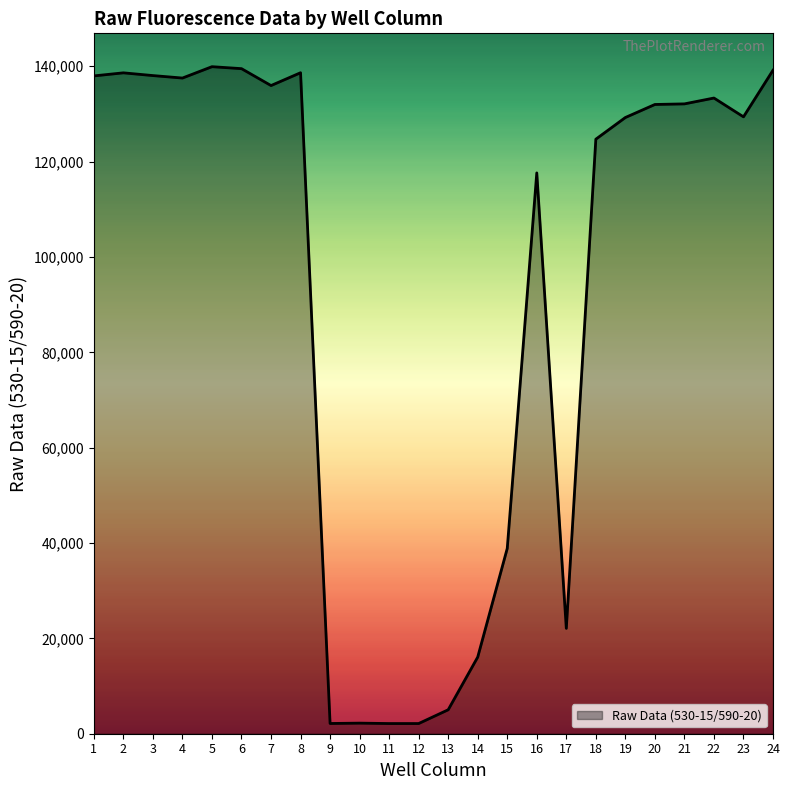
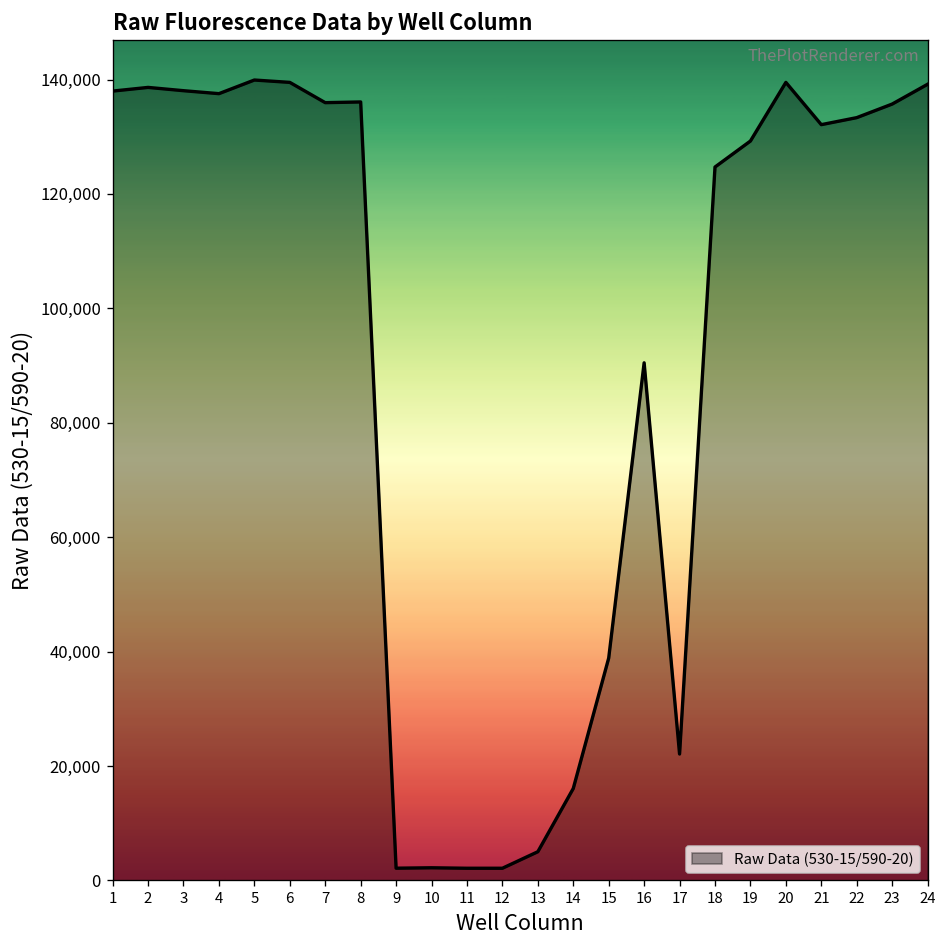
8: 139,000 -> 136,000
16: 118,000 -> 90,000
20: 132,000 -> 140,000
23: 129,000 -> 136,000
